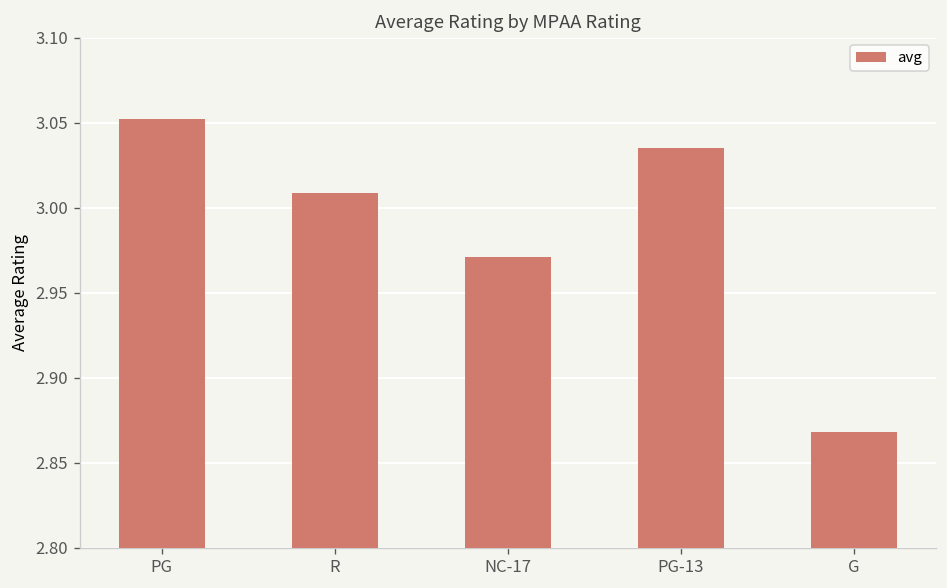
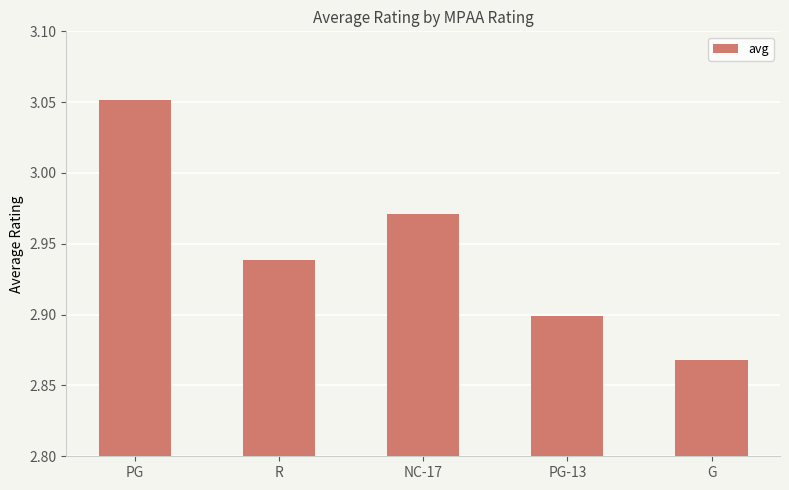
R: 3.008 -> 2.939
PG-13: 3.035 -> 2.899
